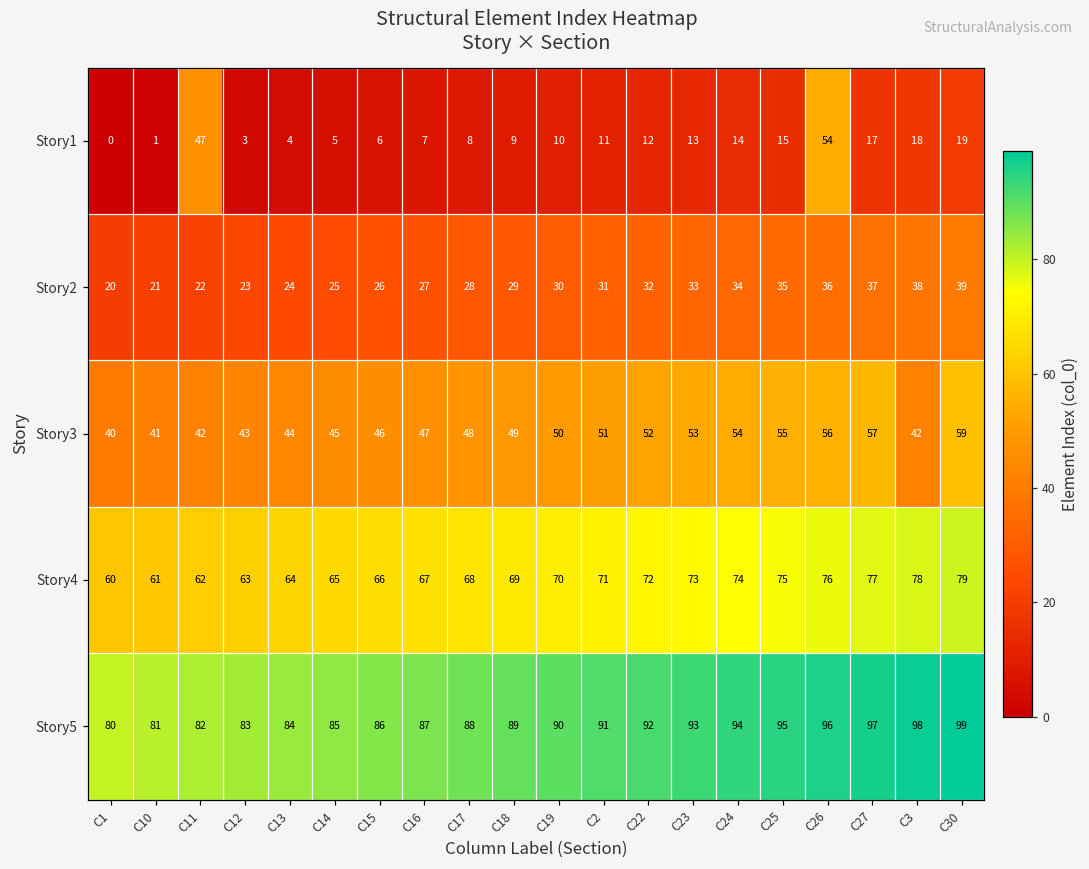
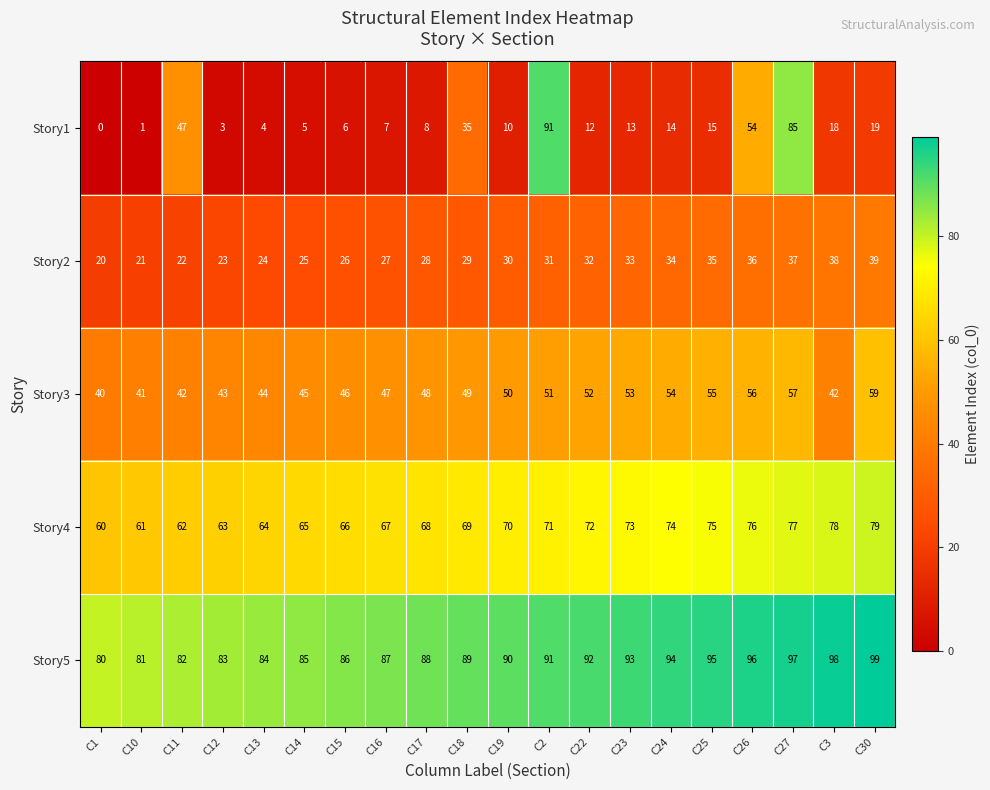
Story1, C18: 9 -> 35
Story1, C2: 11 -> 91
Story1, C27: 17 -> 85
